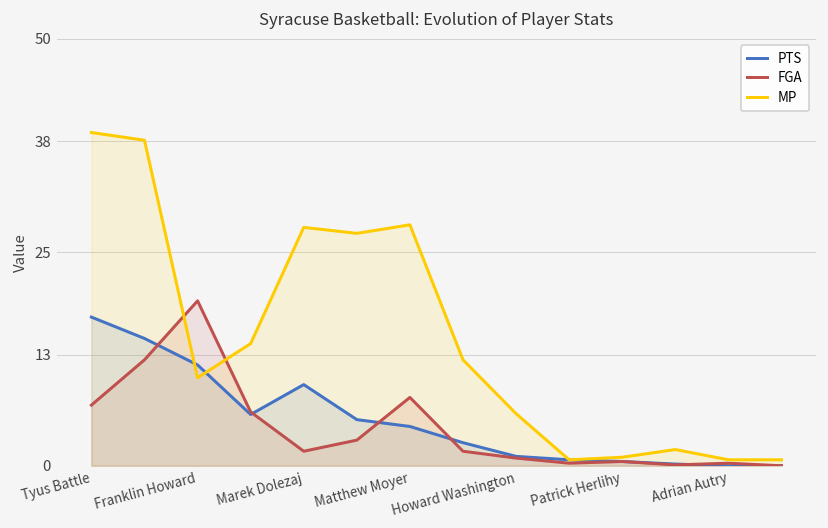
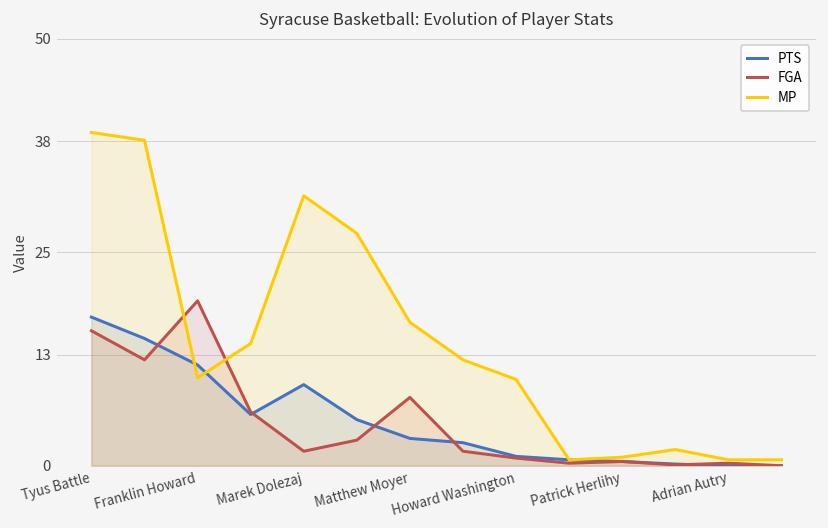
FGA, Tyus Battle: 7 -> 16
MP, Marek Dolezaj: 28 -> 32
PTS, Matthew Moyer: 5 -> 3
MP, Matthew Moyer: 28 -> 17
MP, Howard Washington: 6 -> 10
